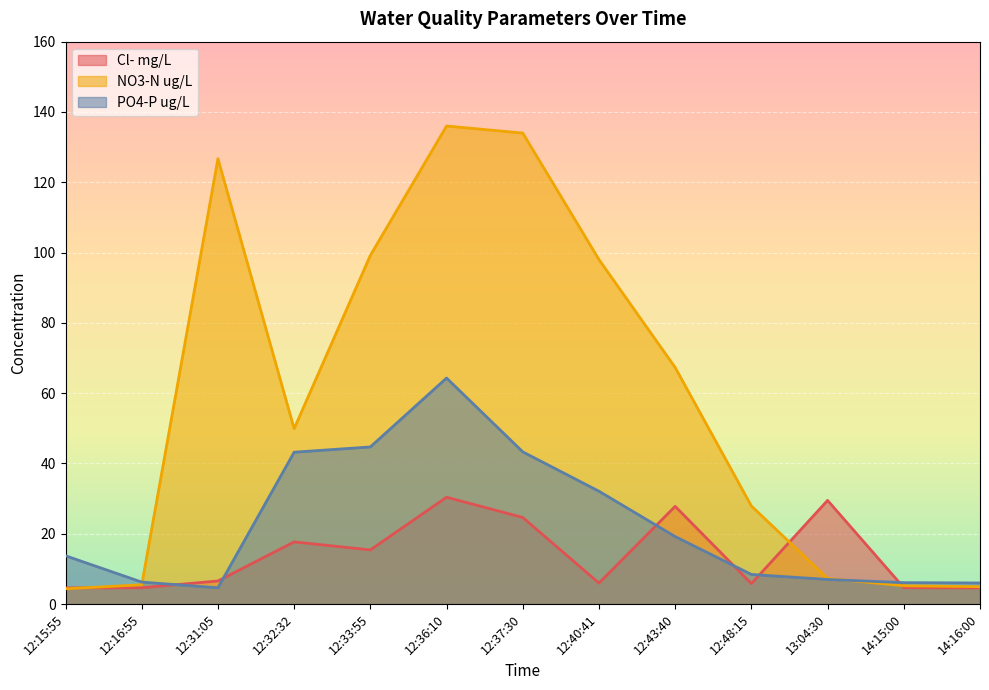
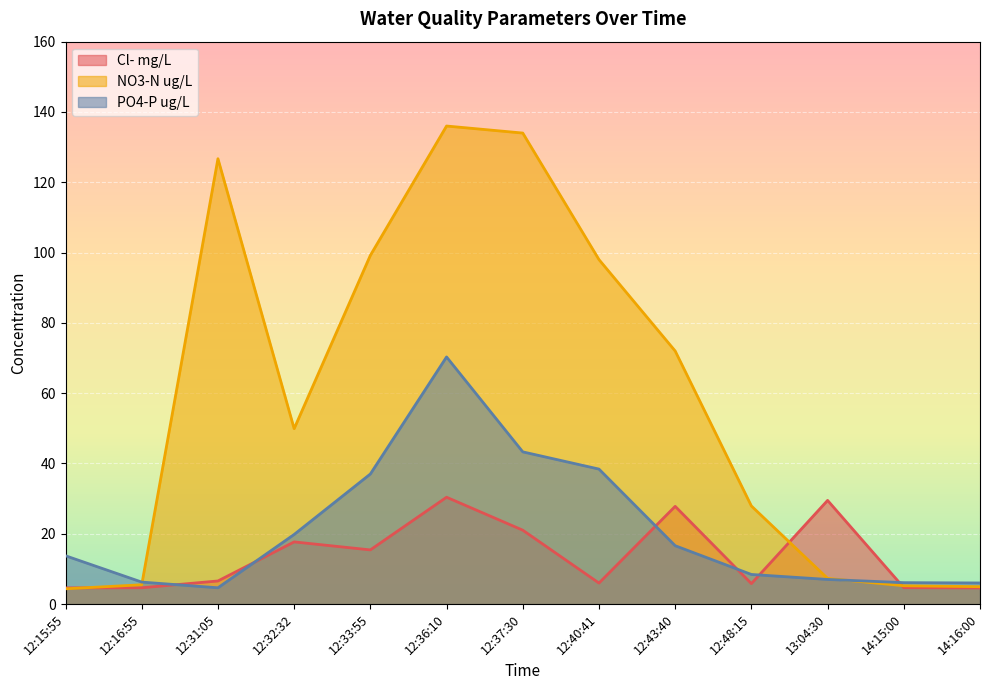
PO4-P ug/L, 12:32:32: 43 -> 20
PO4-P ug/L, 12:33:55: 45 -> 37
PO4-P ug/L, 12:36:10: 64 -> 70
Cl- mg/L, 12:37:30: 25 -> 21
PO4-P ug/L, 12:40:41: 32 -> 38
NO3-N ug/L, 12:43:40: 67 -> 72
PO4-P ug/L, 12:43:40: 19 -> 17
